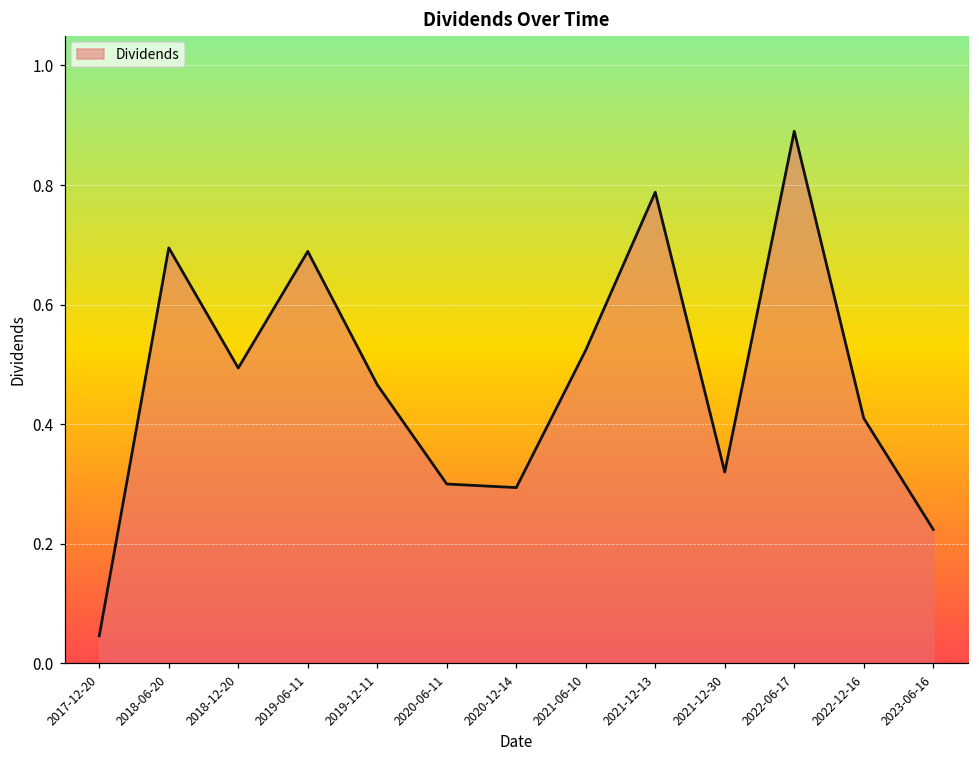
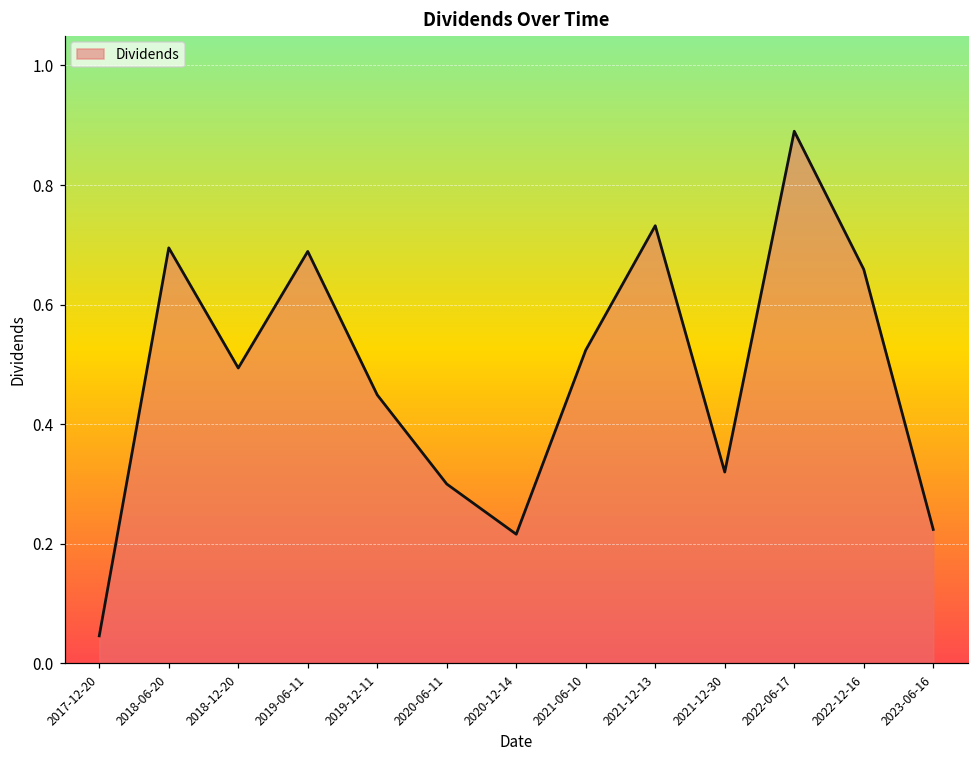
2019-12-11: 0.47 -> 0.45
2020-12-14: 0.29 -> 0.22
2021-12-13: 0.79 -> 0.73
2022-12-16: 0.41 -> 0.66
